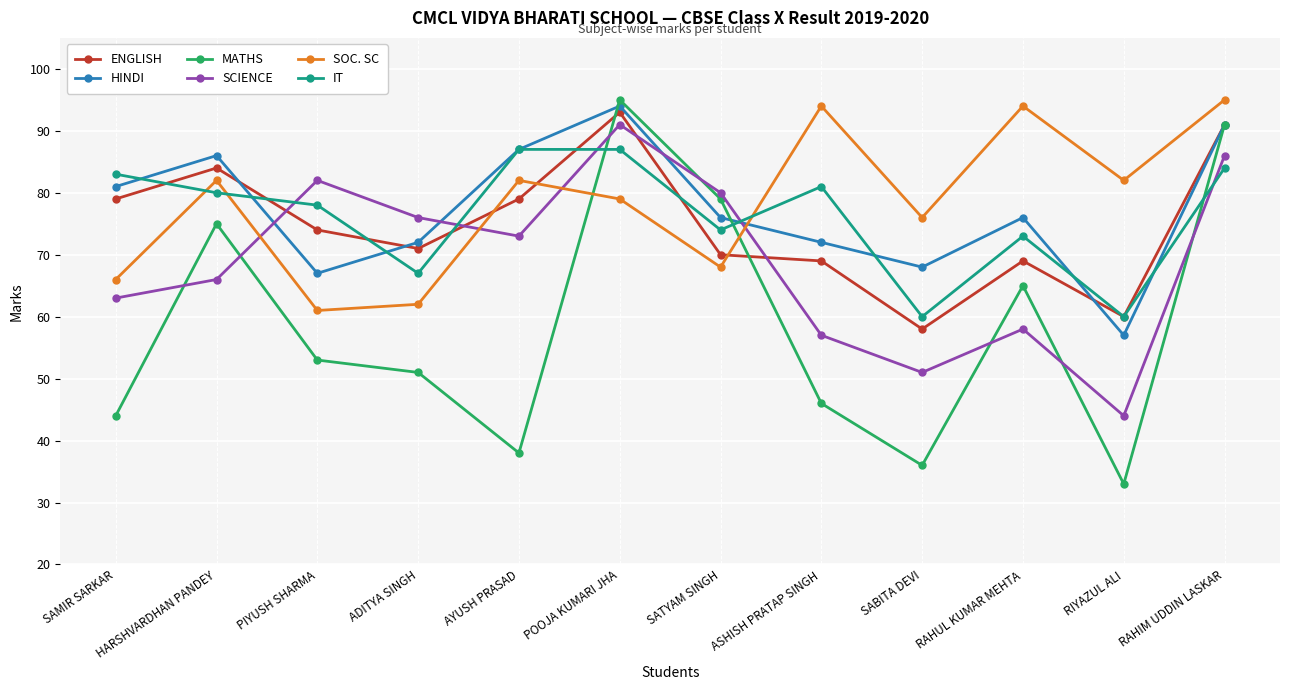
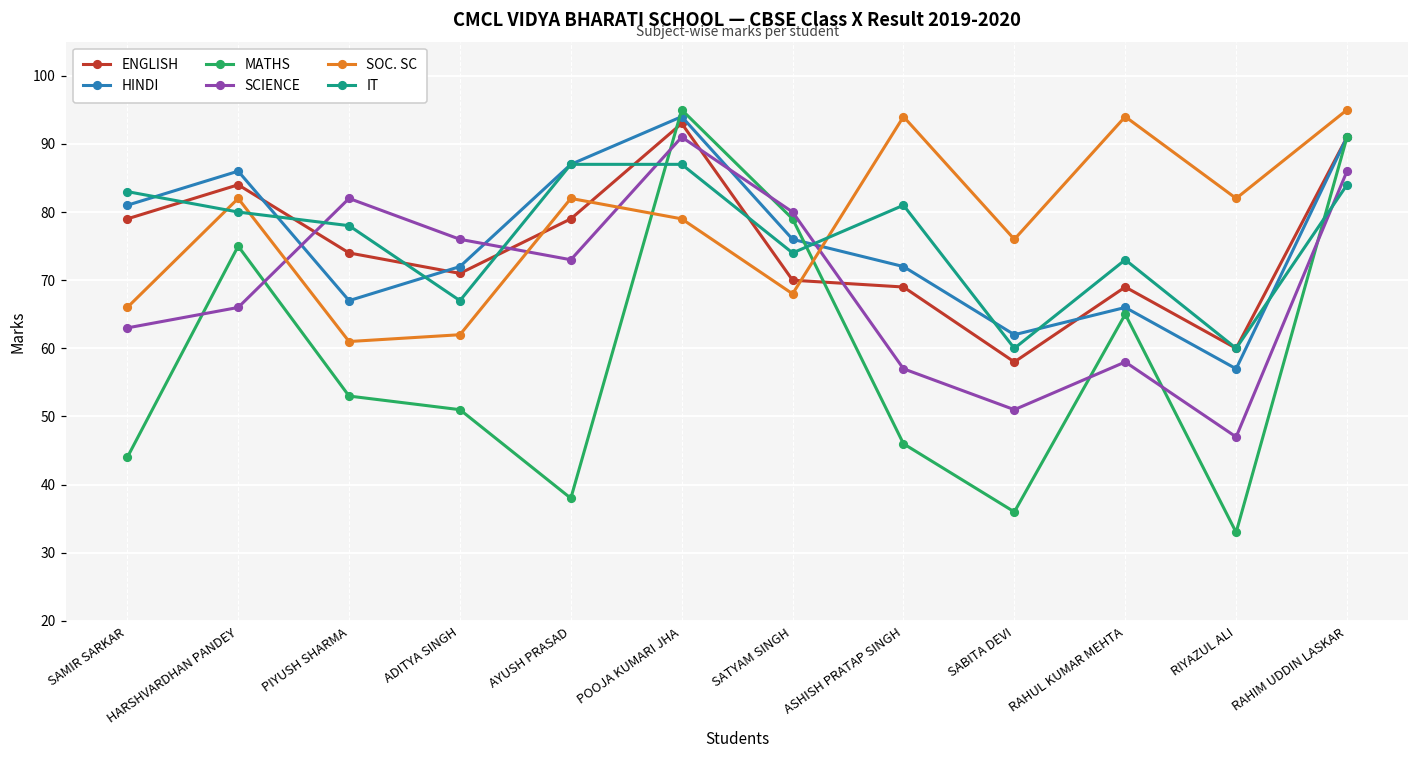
HINDI, SABITA DEVI: 68 -> 62
HINDI, RAHUL KUMAR MEHTA: 76 -> 66
SCIENCE, RIYAZUL ALI: 44 -> 47
